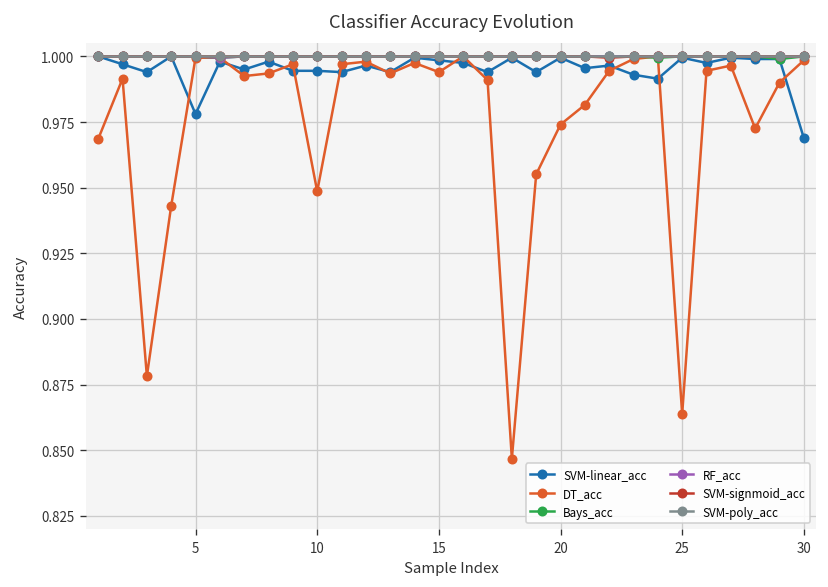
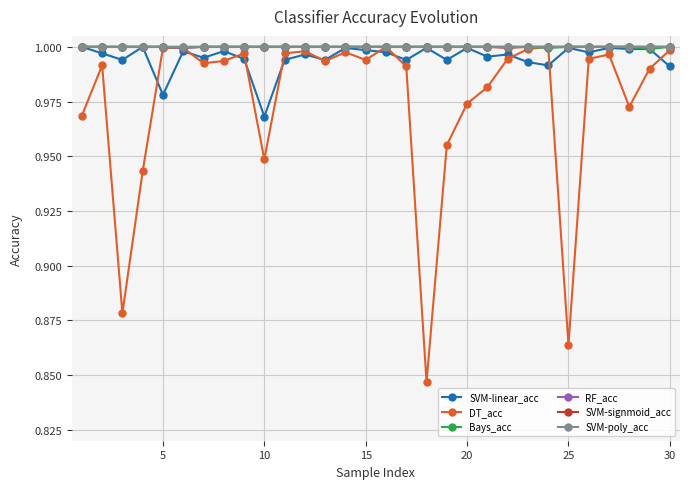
SVM-linear_acc, 10: 0.995 -> 0.968
SVM-linear_acc, 30: 0.969 -> 0.991
